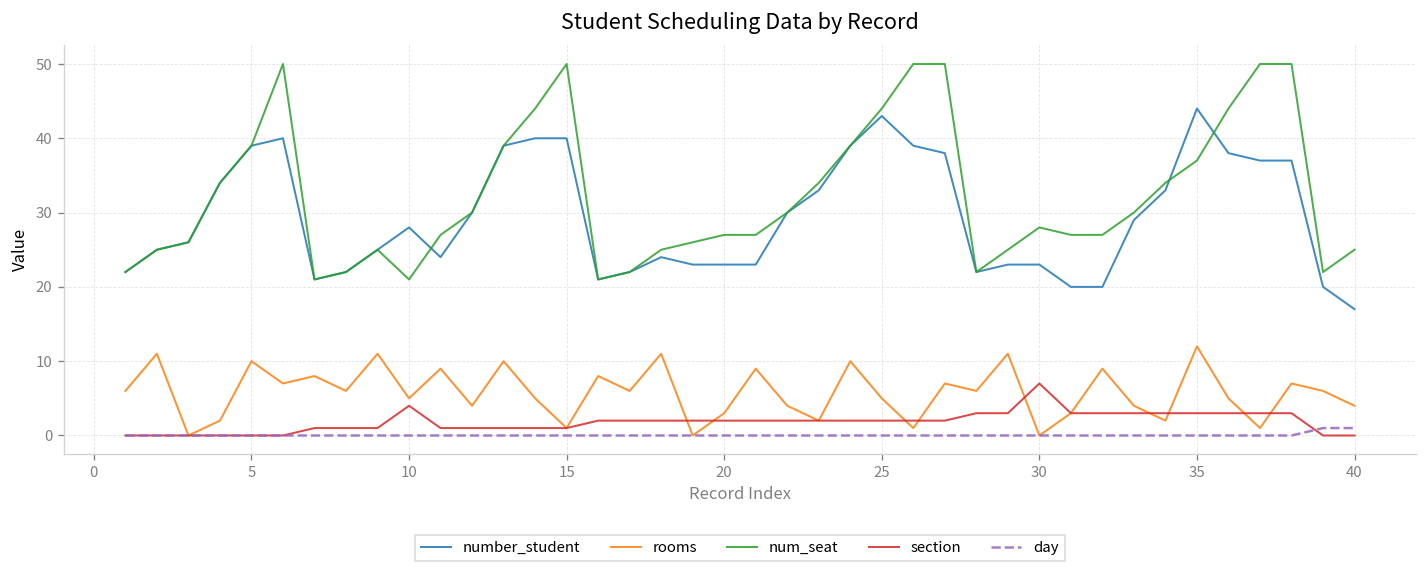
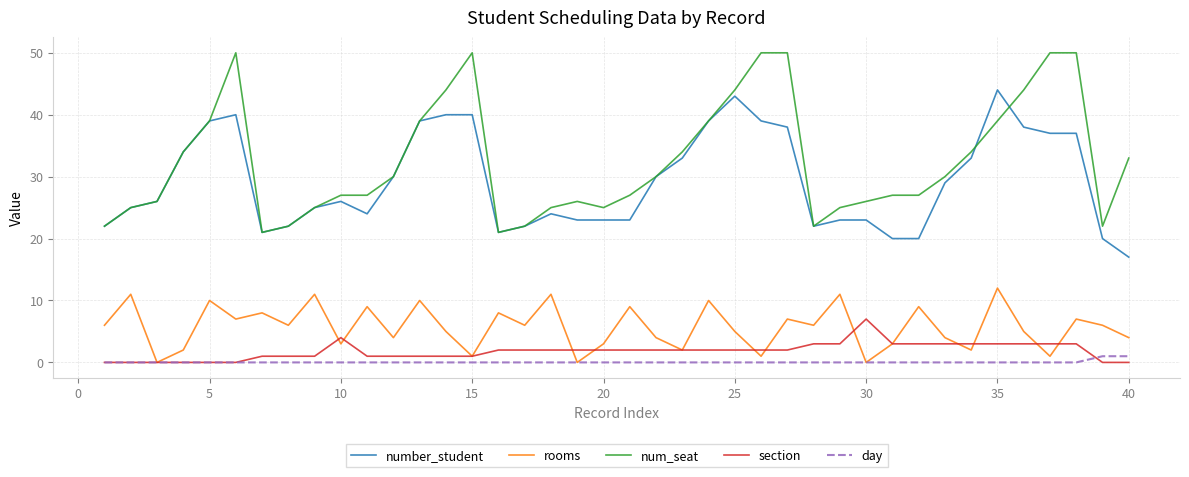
number_student, 10: 28 -> 26
rooms, 10: 5 -> 3
num_seat, 10: 21 -> 27
num_seat, 20: 27 -> 25
num_seat, 30: 28 -> 26
num_seat, 35: 37 -> 39
num_seat, 40: 25 -> 33
